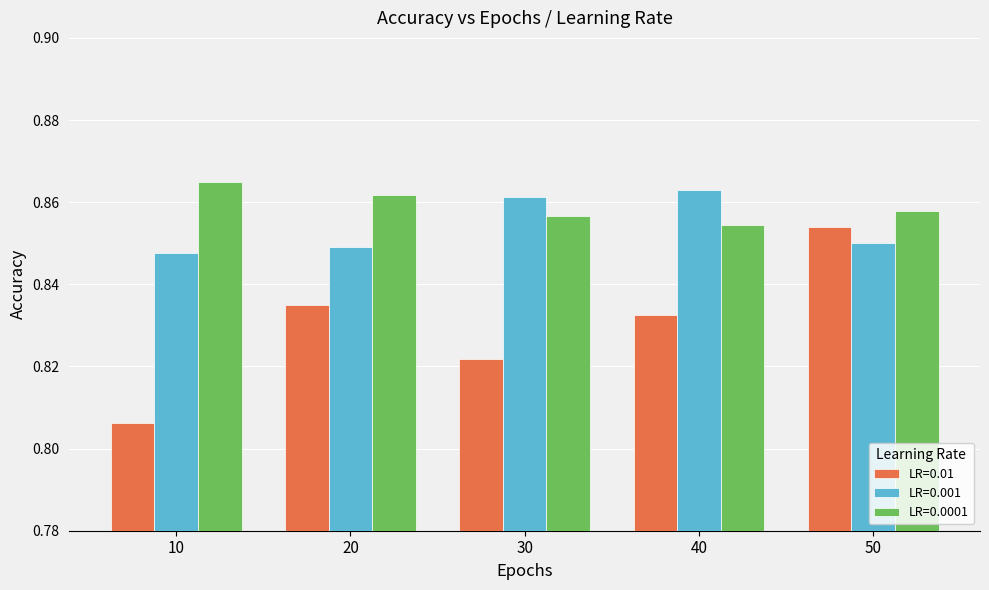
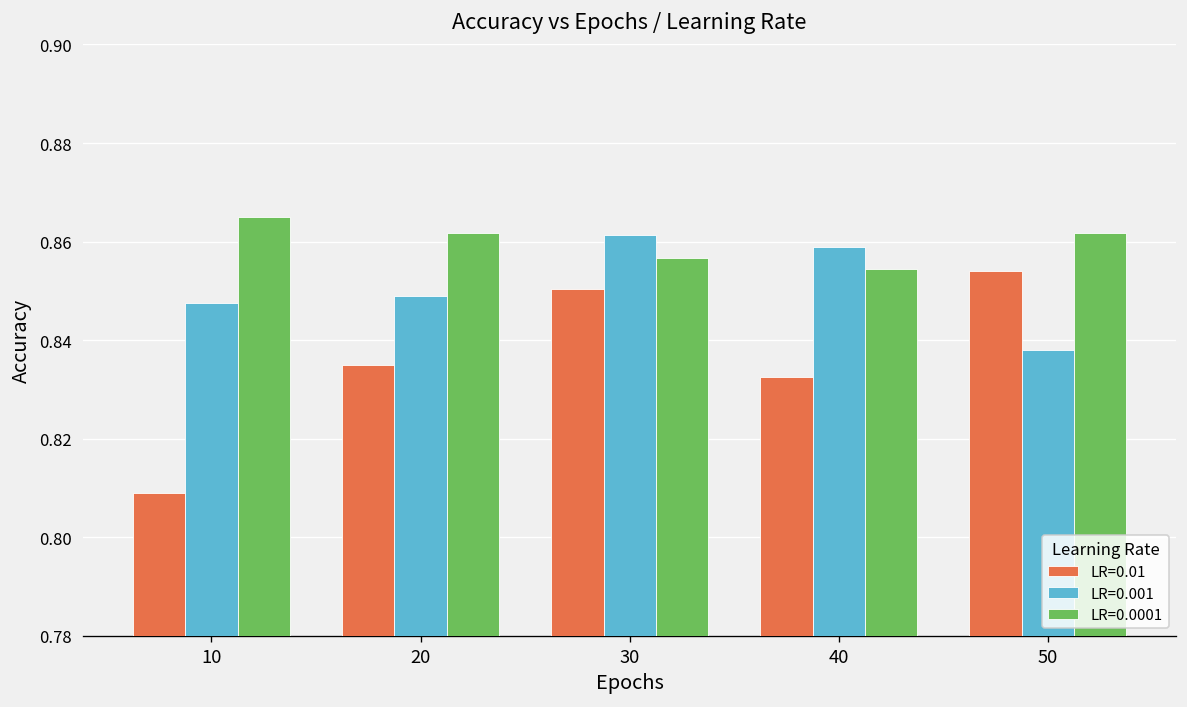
LR=0.01, 10: 0.806 -> 0.809
LR=0.01, 30: 0.822 -> 0.850
LR=0.001, 40: 0.863 -> 0.859
LR=0.001, 50: 0.850 -> 0.838
LR=0.0001, 50: 0.858 -> 0.862
